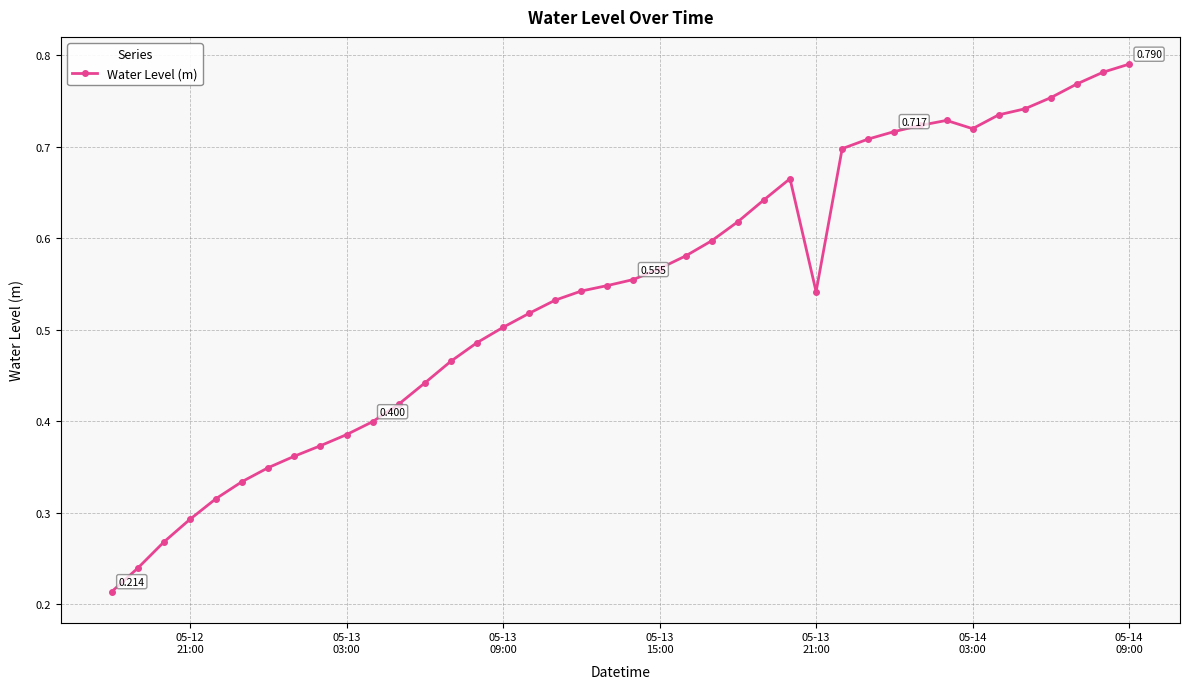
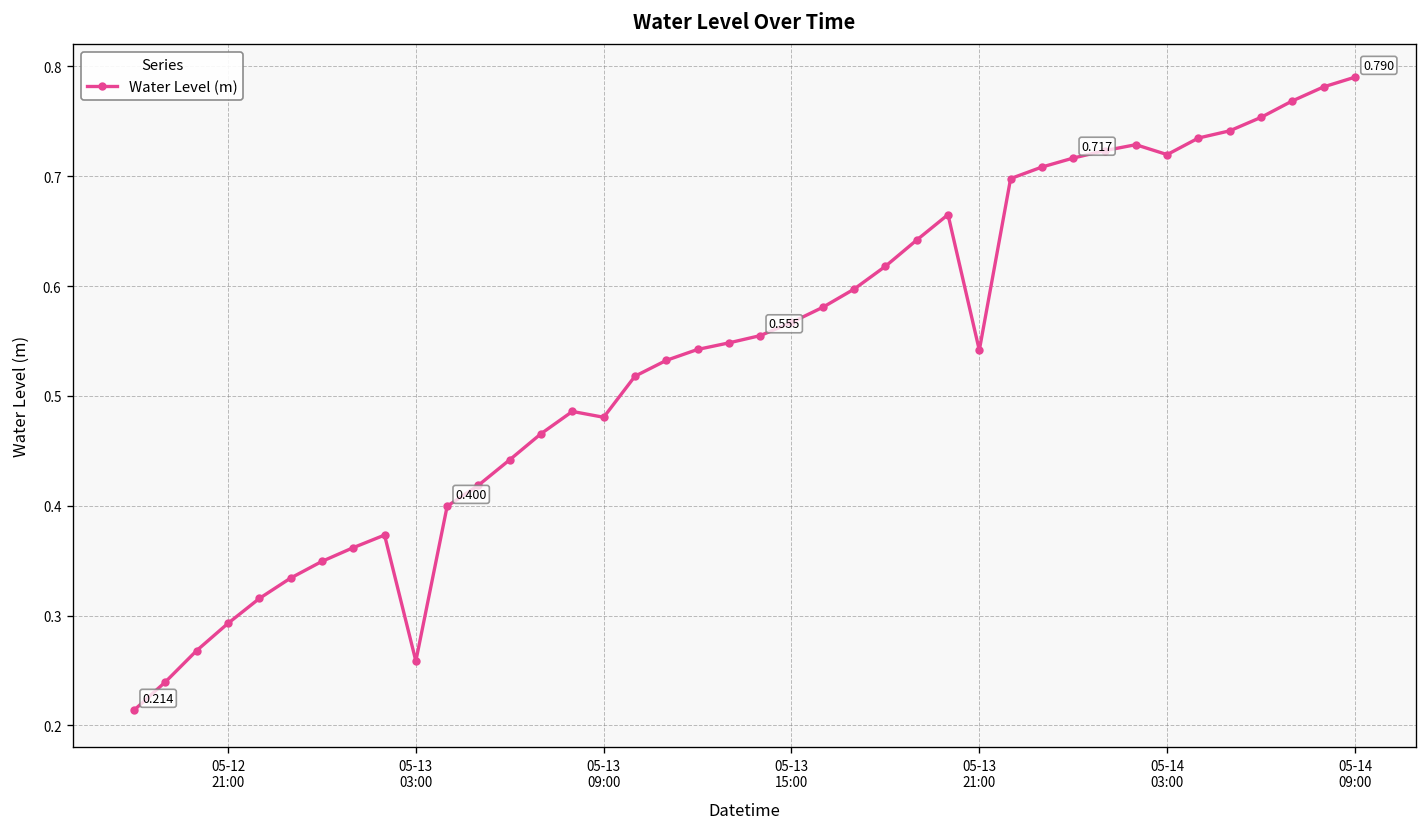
05-13 03:00: 0.39 -> 0.26
05-13 09:00: 0.50 -> 0.48
